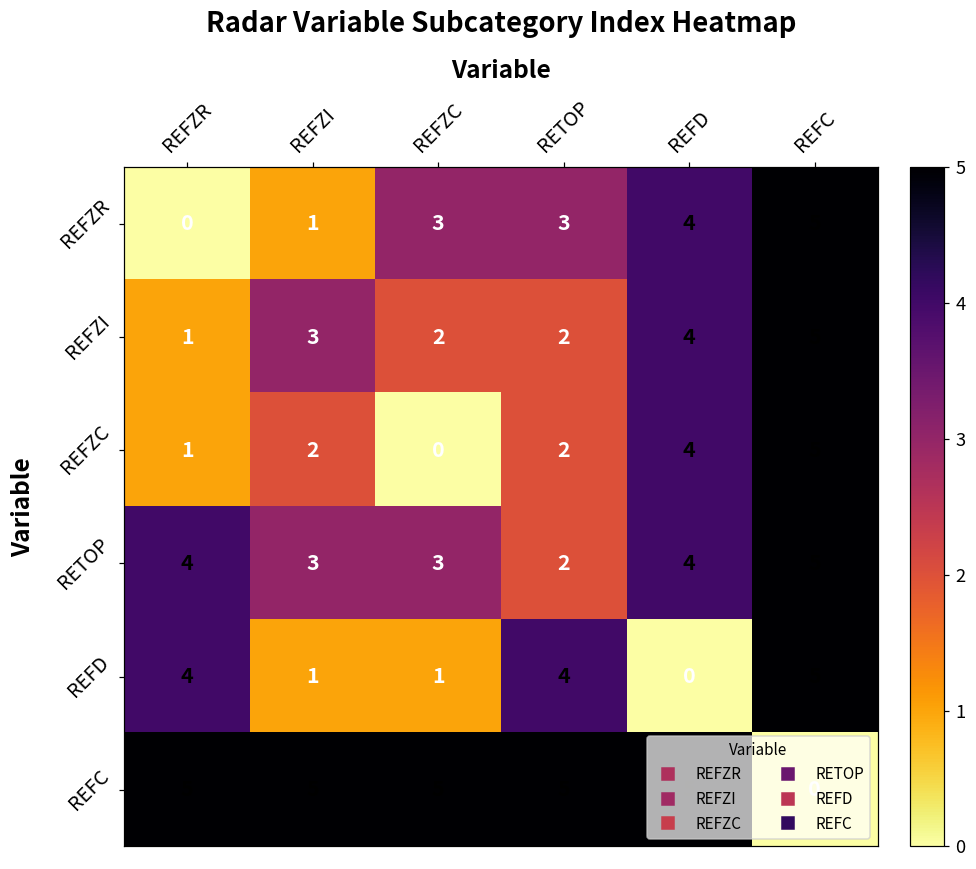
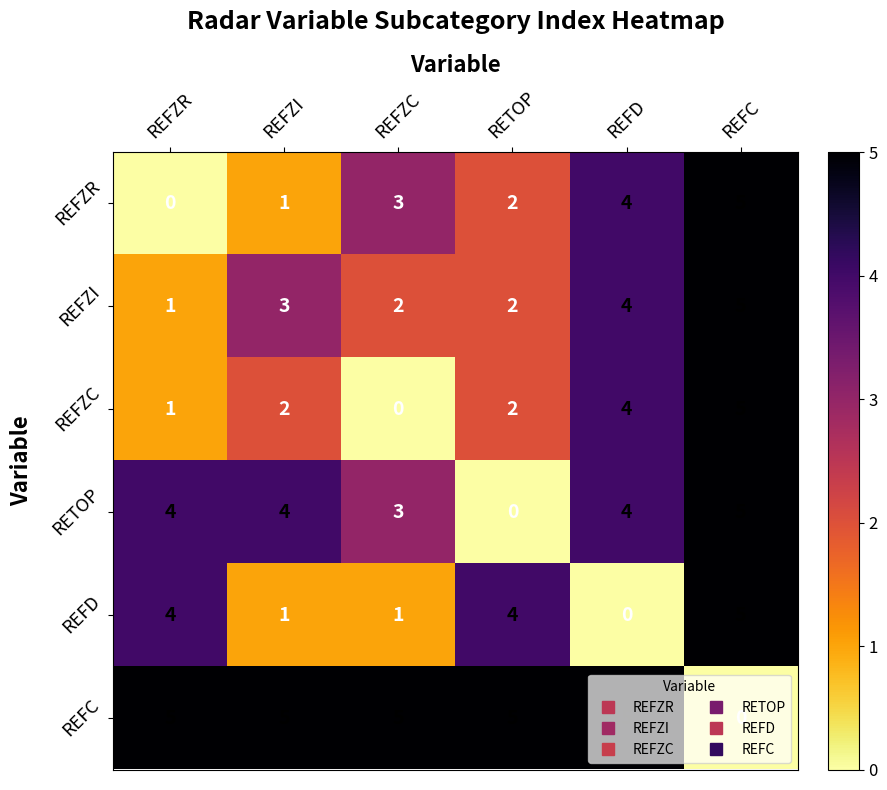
REFZR, RETOP: 3 -> 2
RETOP, REFZI: 3 -> 4
RETOP, RETOP: 2 -> 0
